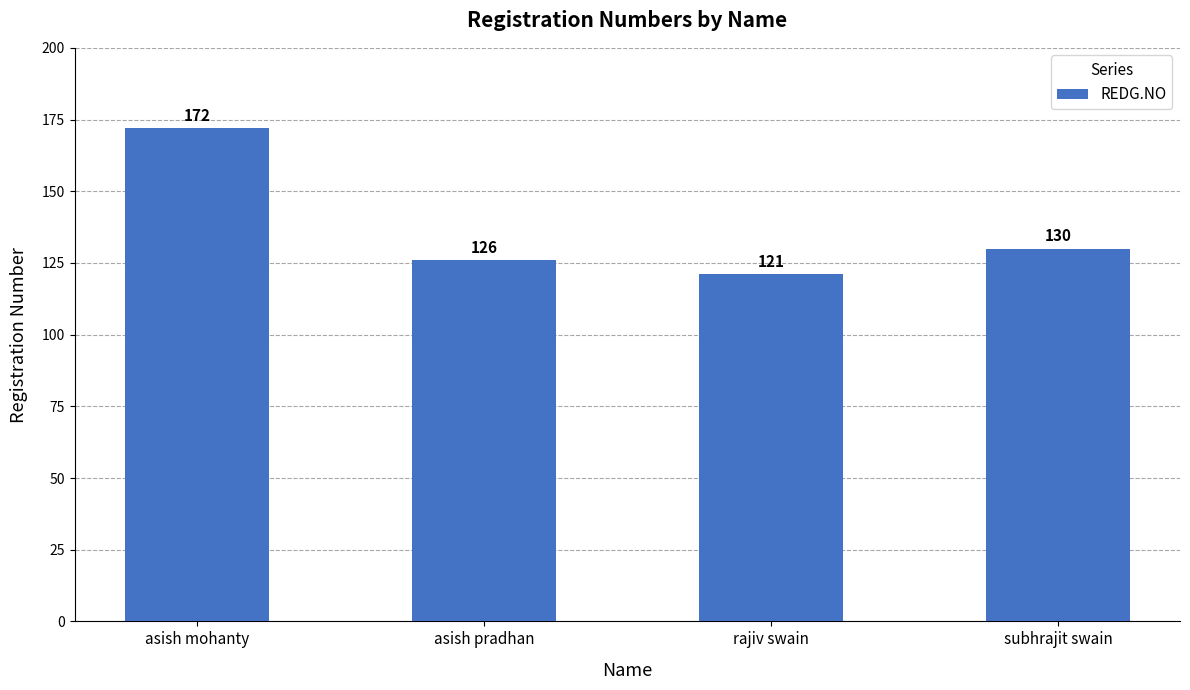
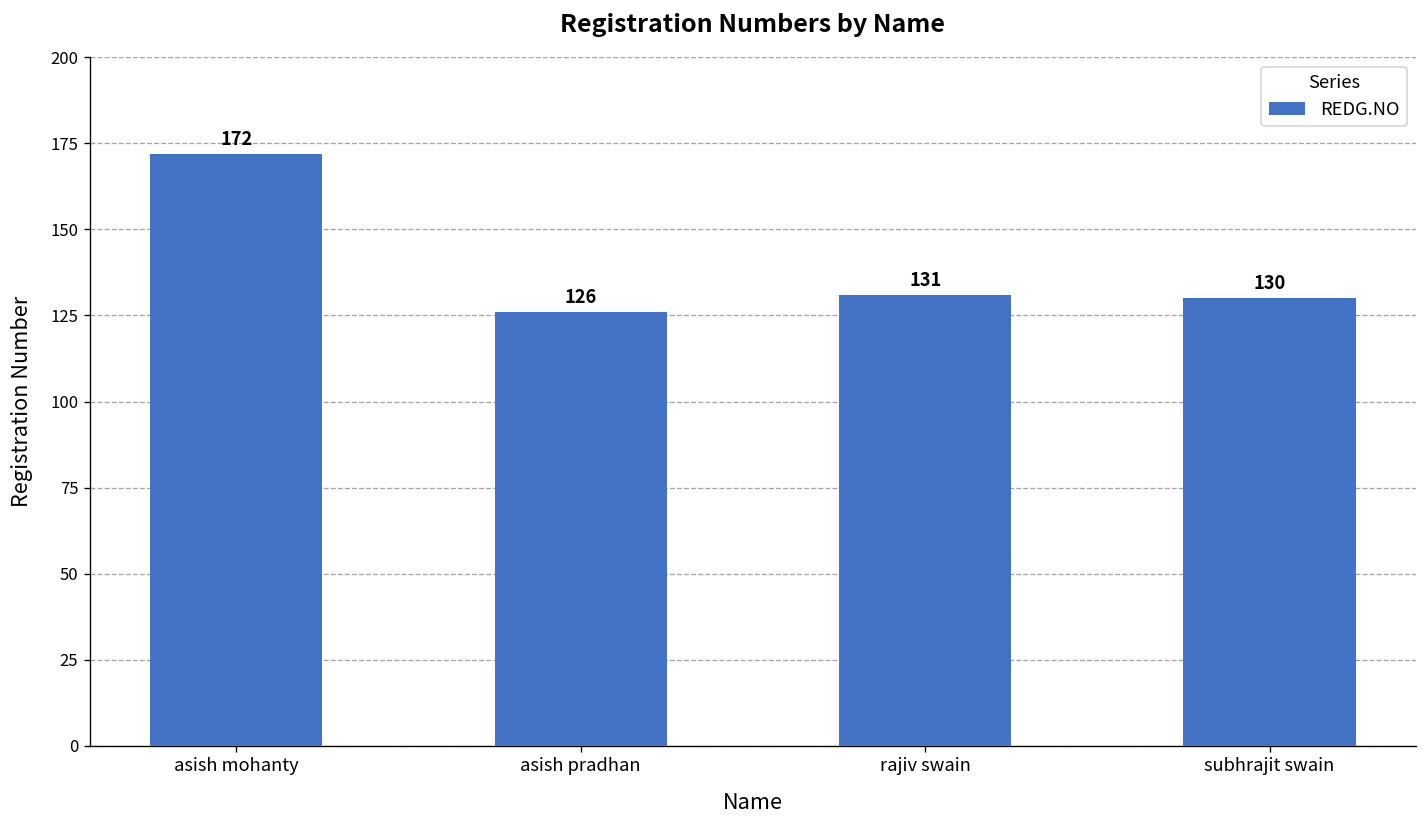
rajiv swain: 121 -> 131
